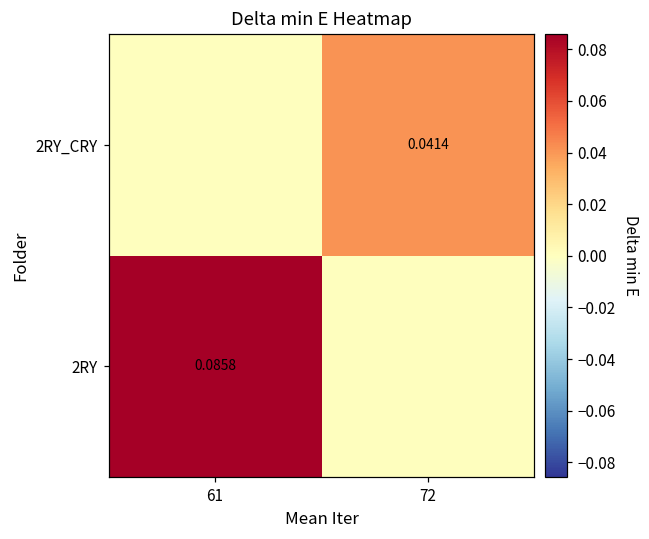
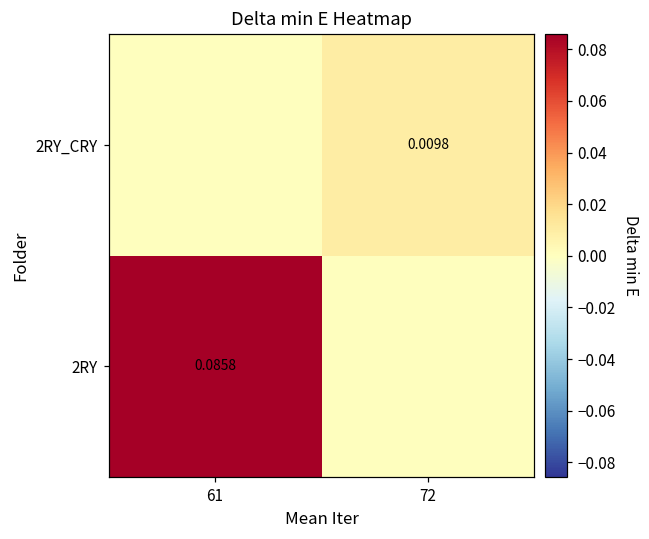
2RY_CRY, 72: 0.0414 -> 0.0098
